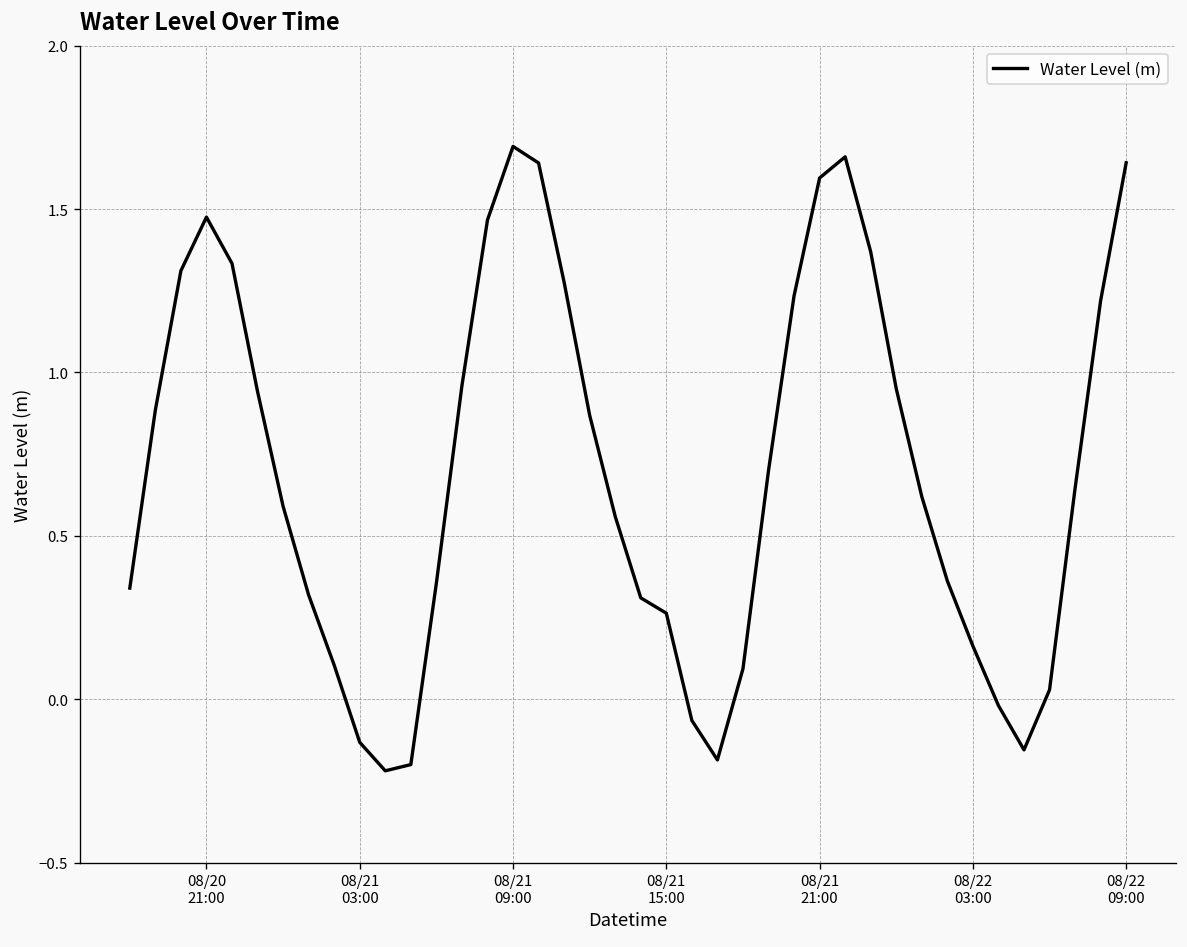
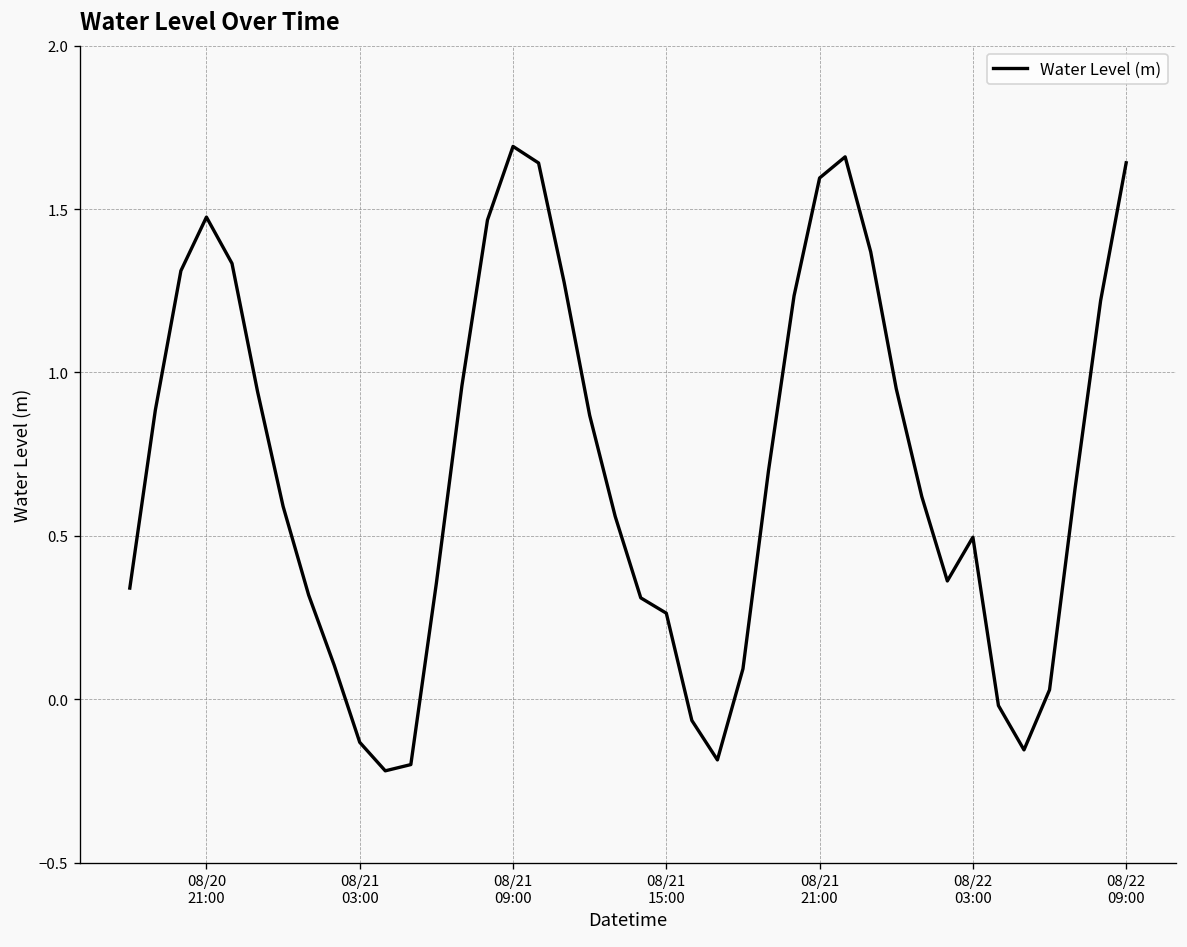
08/22 03:00: 0.16 -> 0.50
